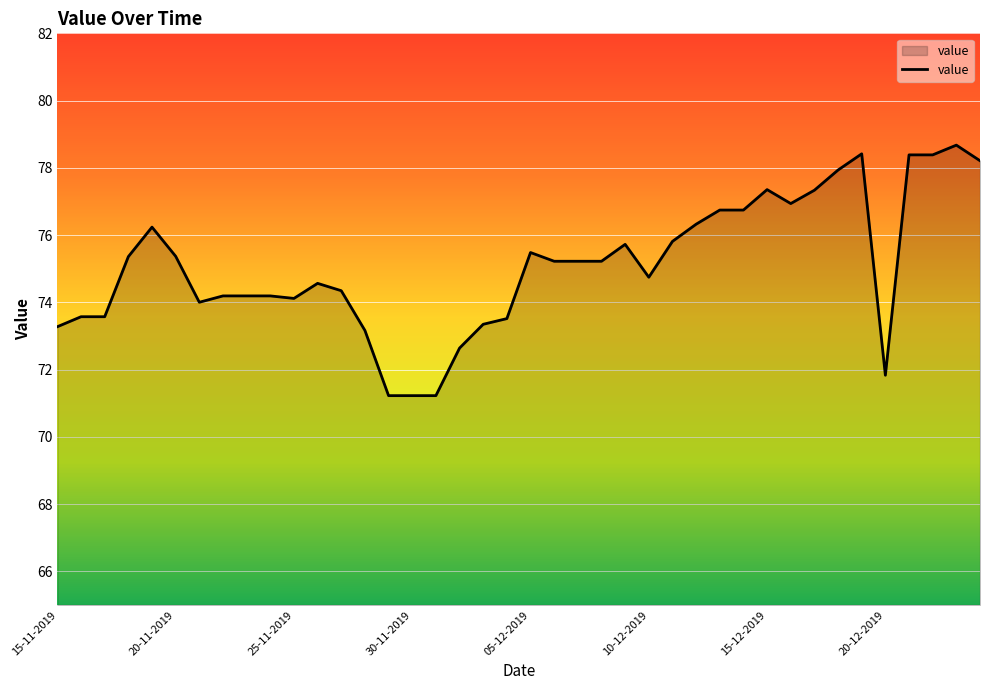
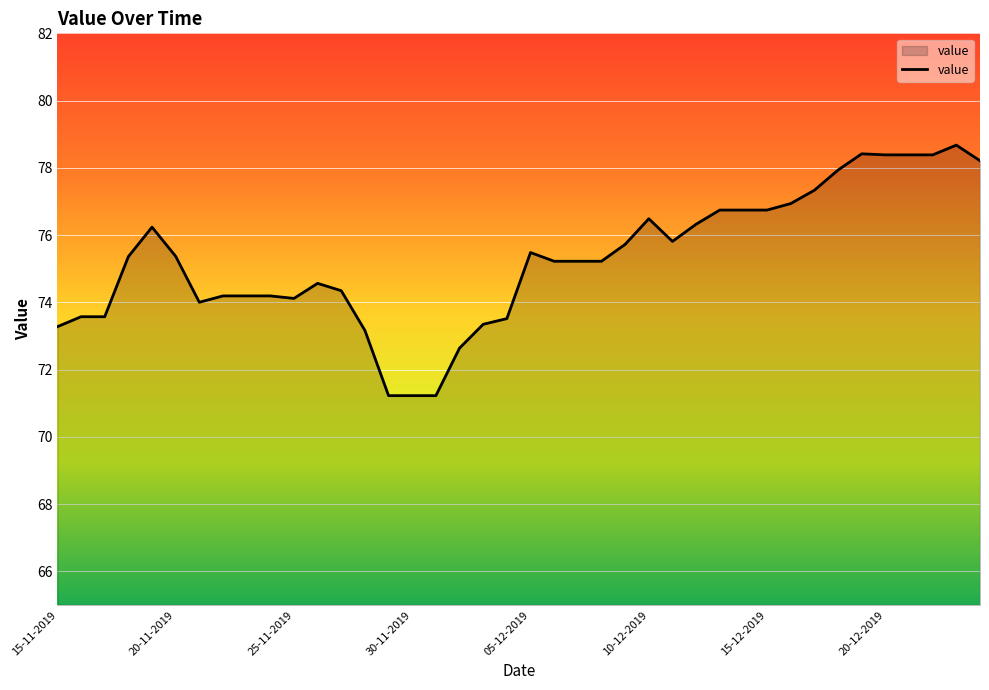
10-12-2019: 74.7 -> 76.5
15-12-2019: 77.4 -> 76.7
20-12-2019: 71.8 -> 78.4
